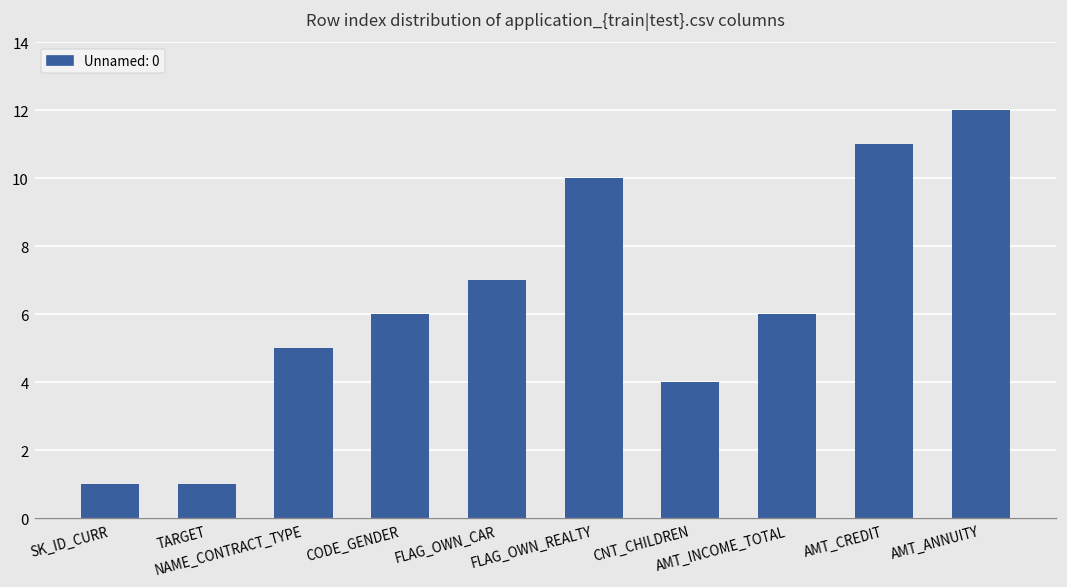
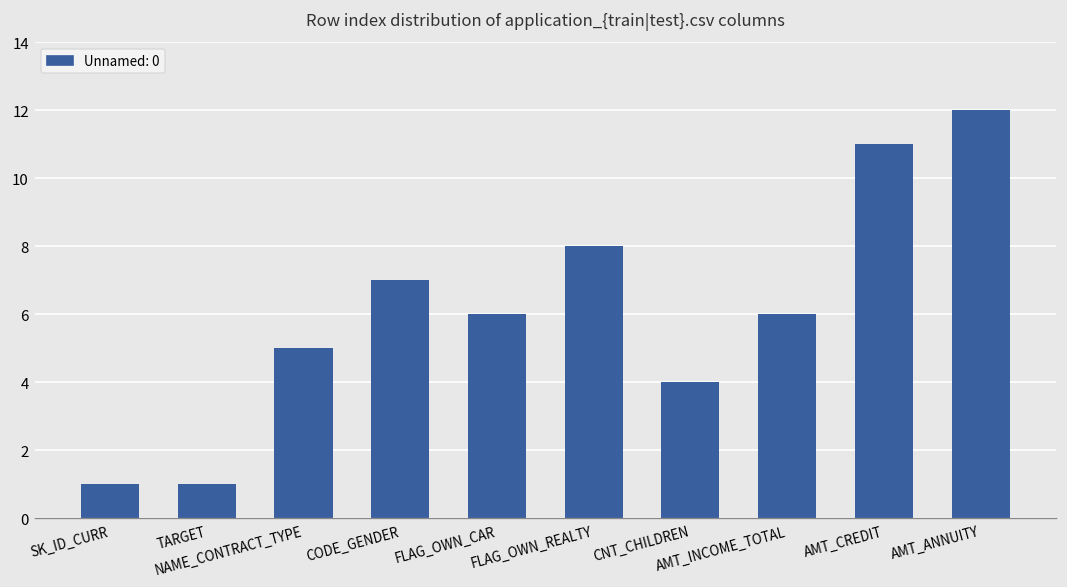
CODE_GENDER: 6 -> 7
FLAG_OWN_CAR: 7 -> 6
FLAG_OWN_REALTY: 10 -> 8
